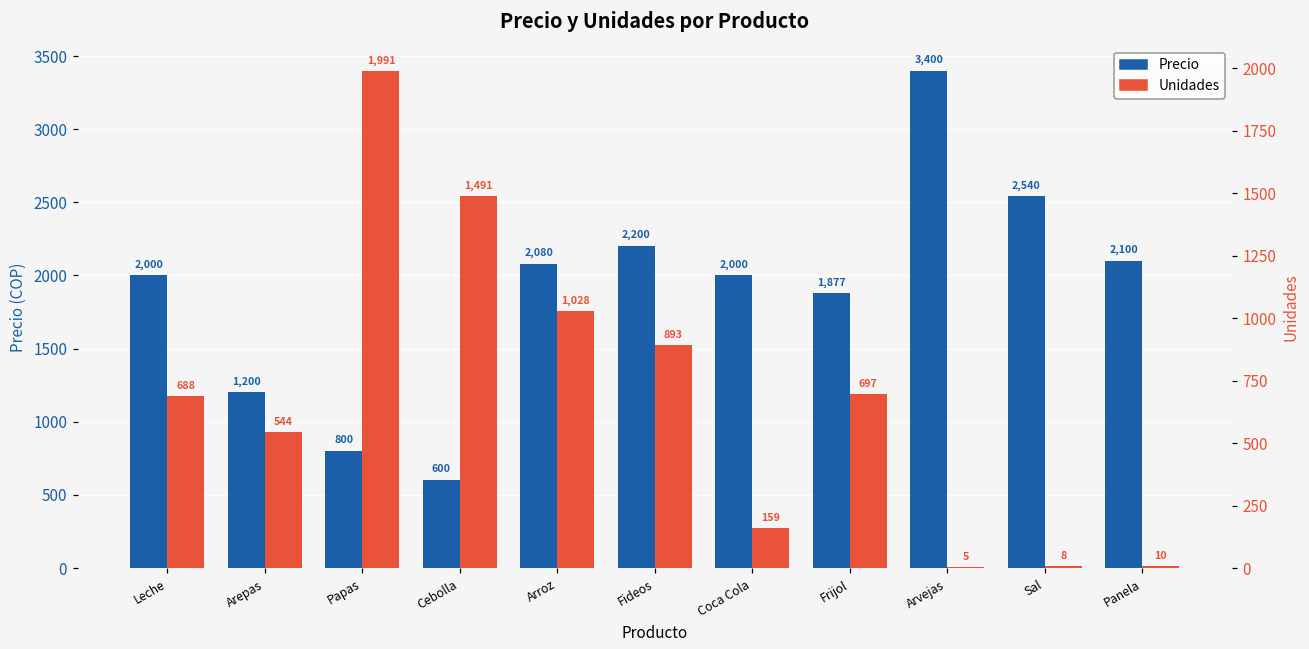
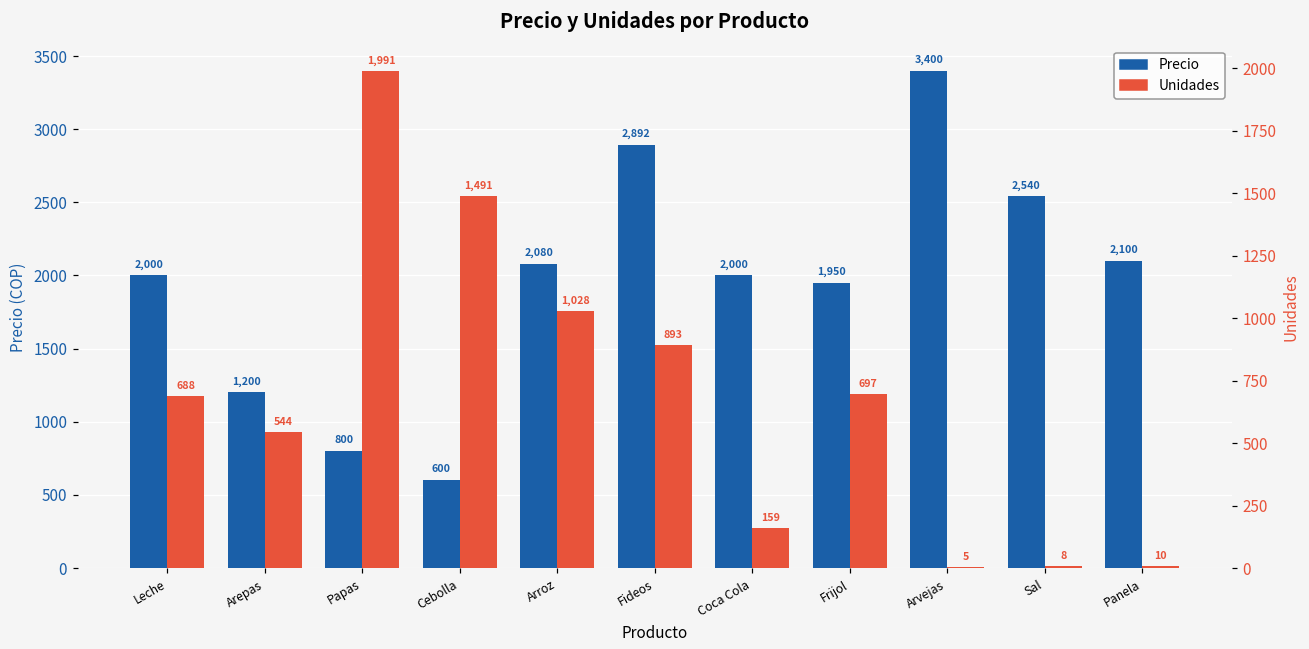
Precio, Fideos: 2,200 -> 2,892
Precio, Frijol: 1,877 -> 1,950
